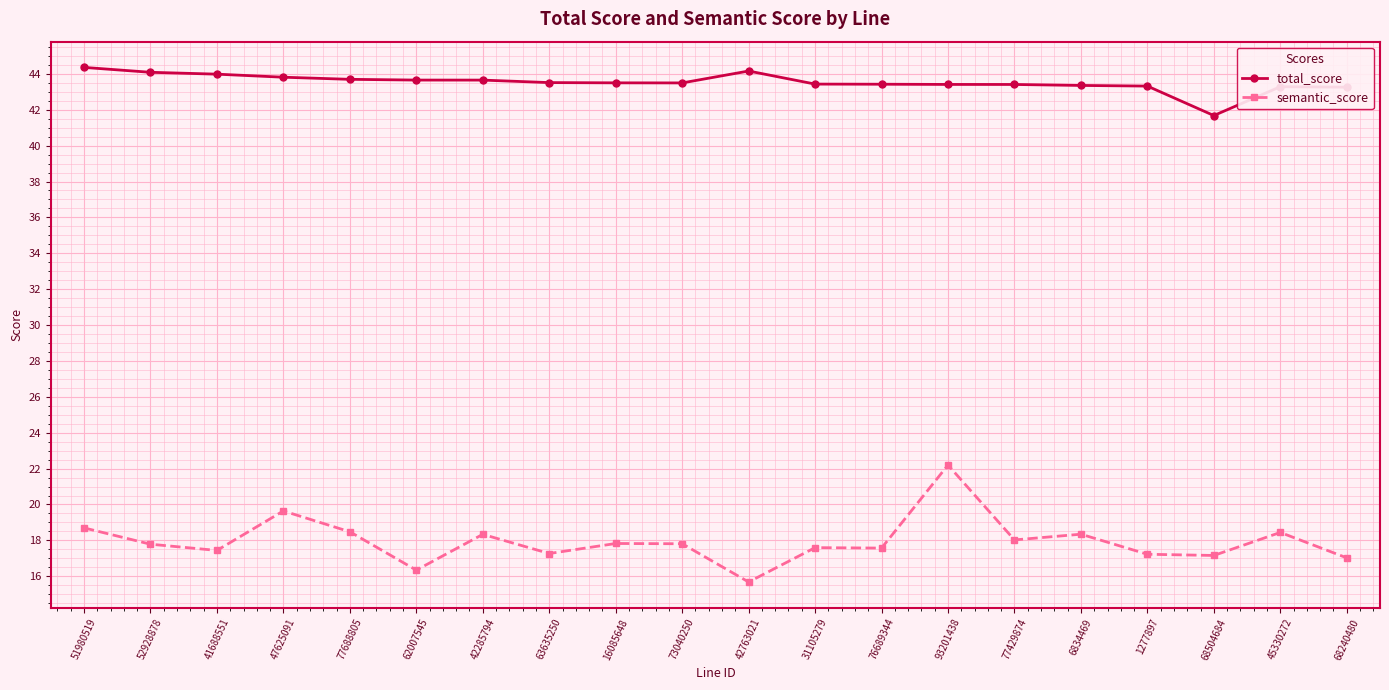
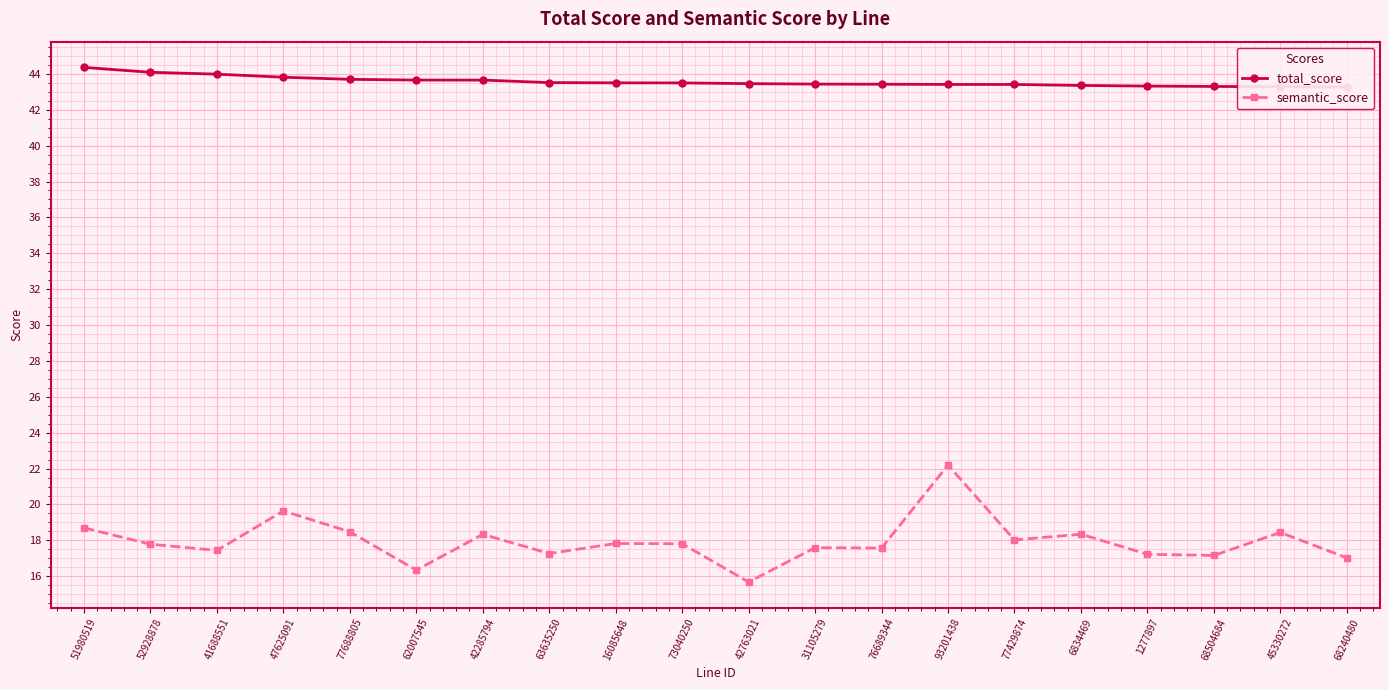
total_score, 42763021: 44.2 -> 43.5
total_score, 68504684: 41.7 -> 43.3
